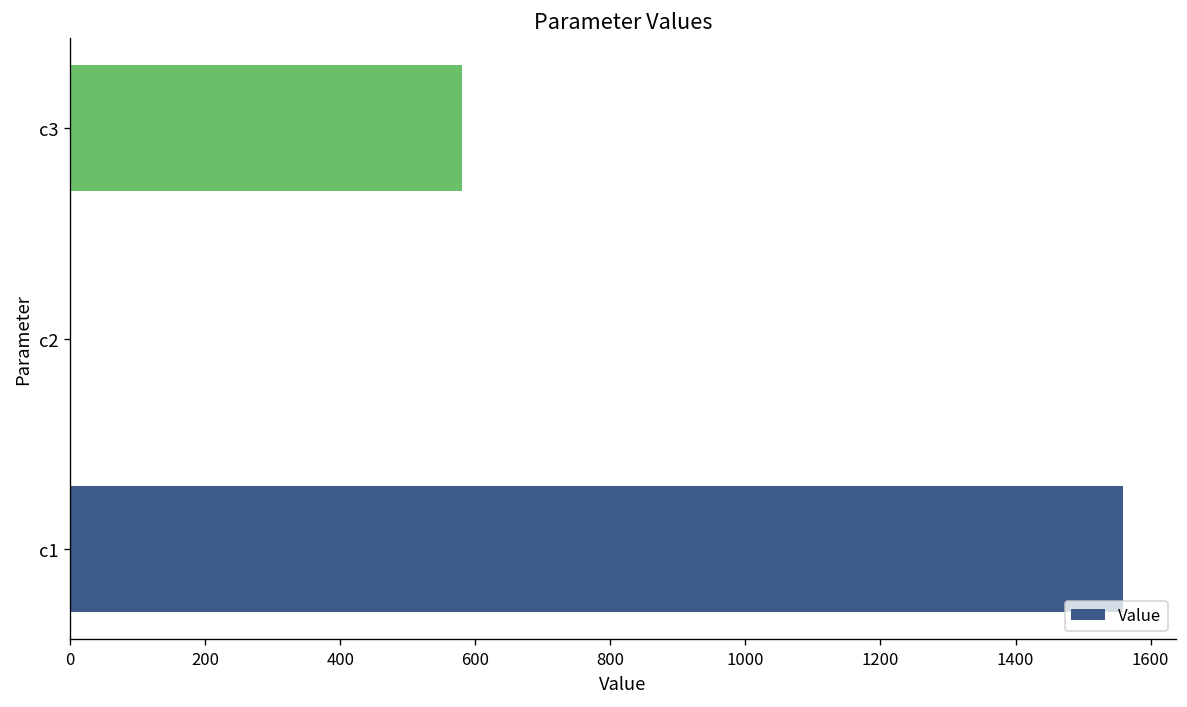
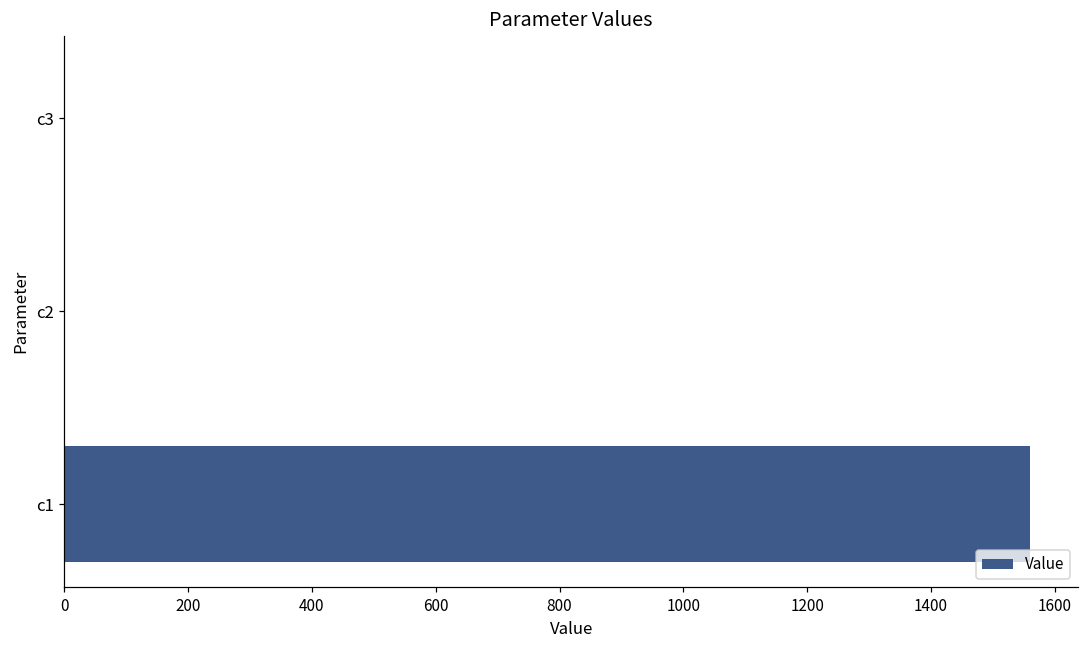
c3: 580 -> 0
